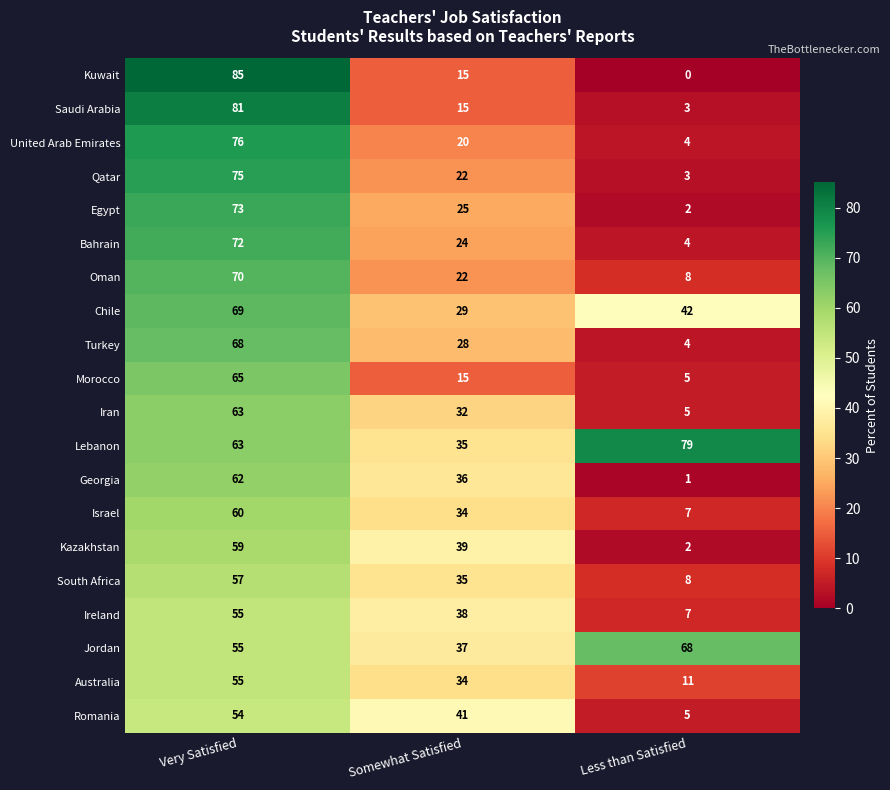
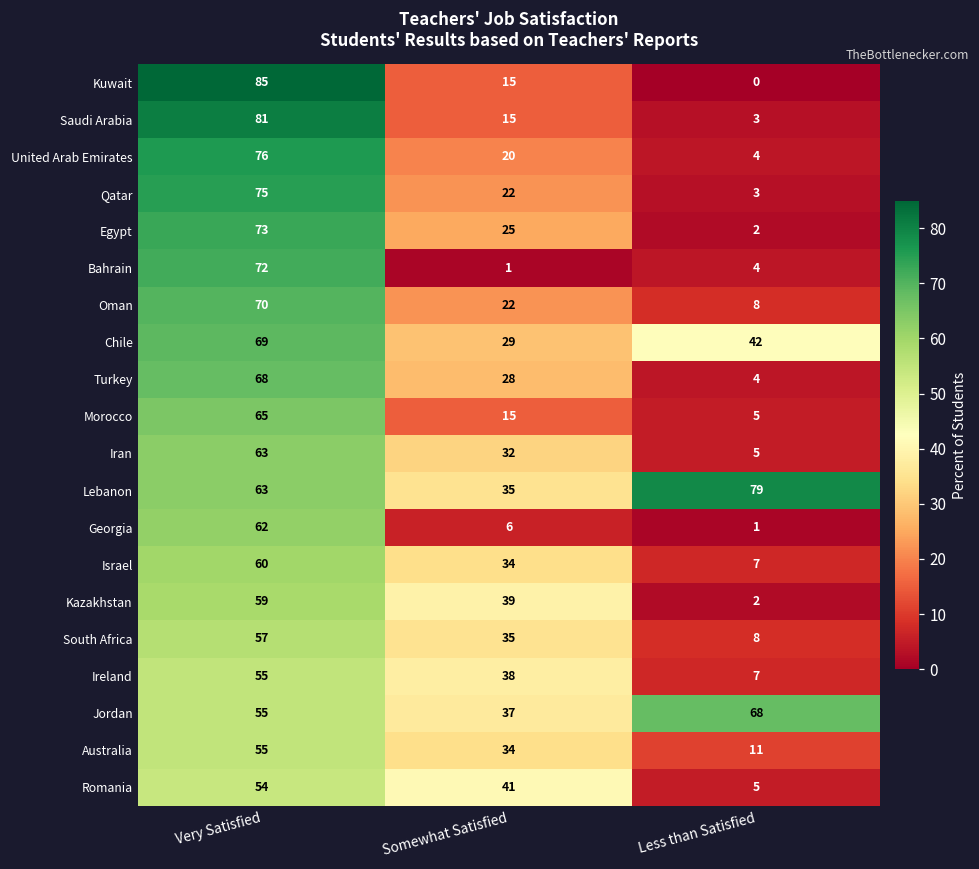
Bahrain, Somewhat Satisfied: 24 -> 1
Georgia, Somewhat Satisfied: 36 -> 6
